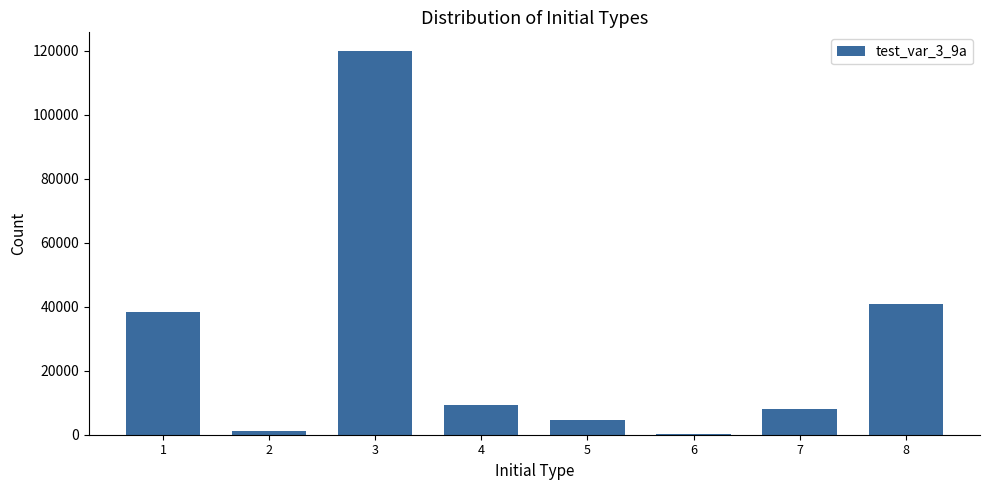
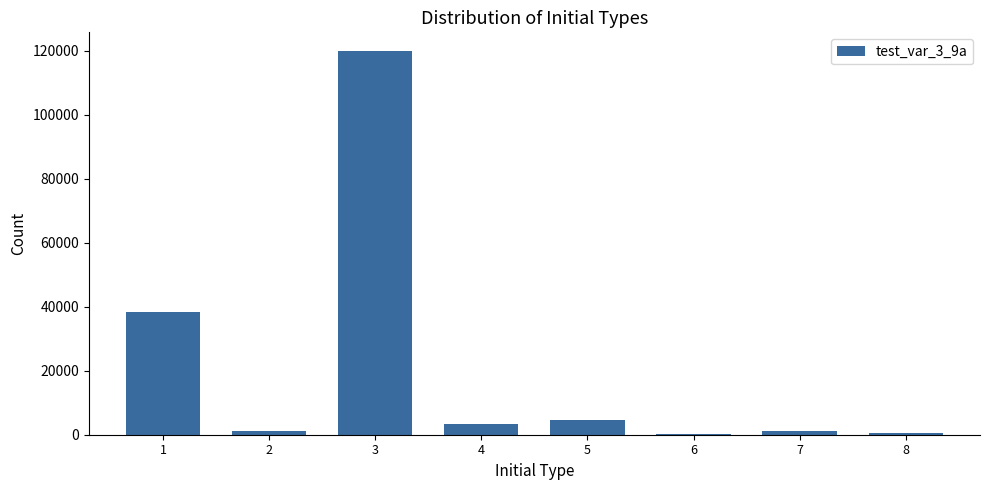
4: 9000 -> 4000
7: 8000 -> 1000
8: 41000 -> 0
